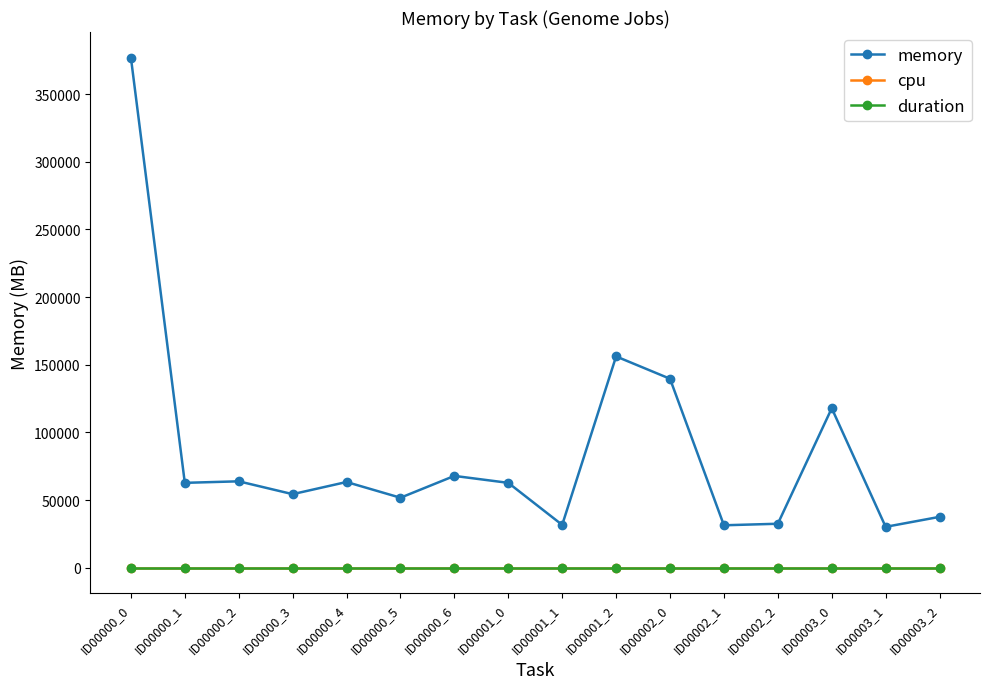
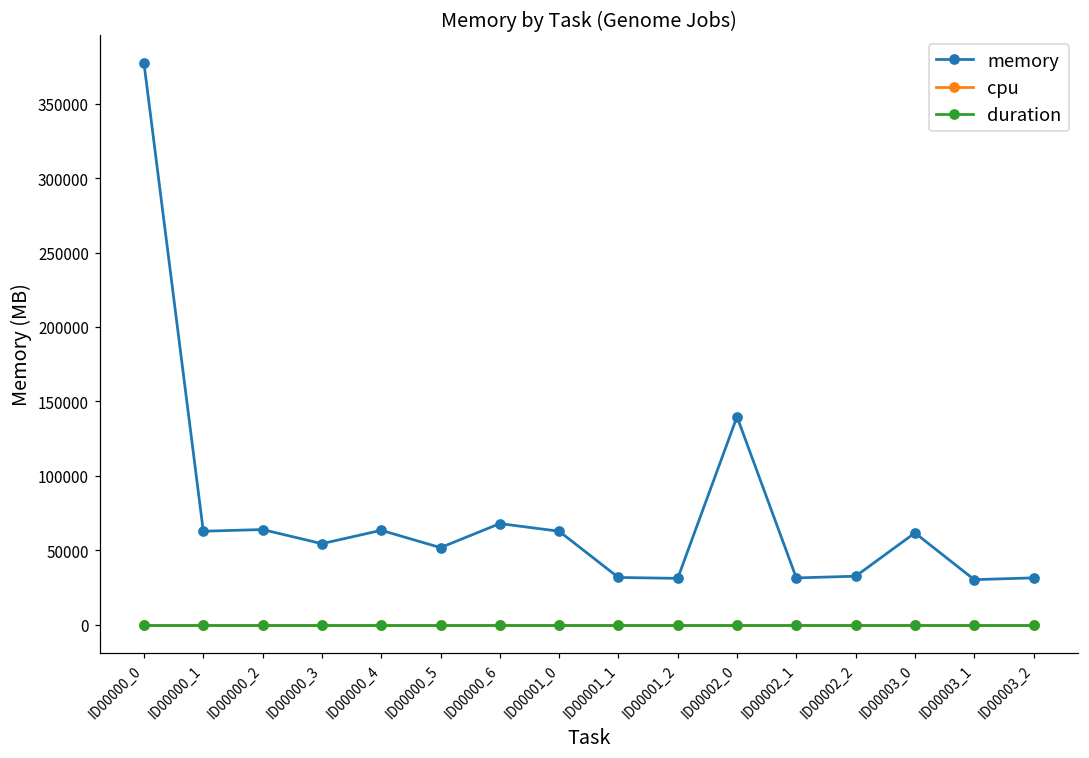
memory, ID00001_2: 156000 -> 31000
memory, ID00003_0: 118000 -> 62000
memory, ID00003_2: 38000 -> 31000
